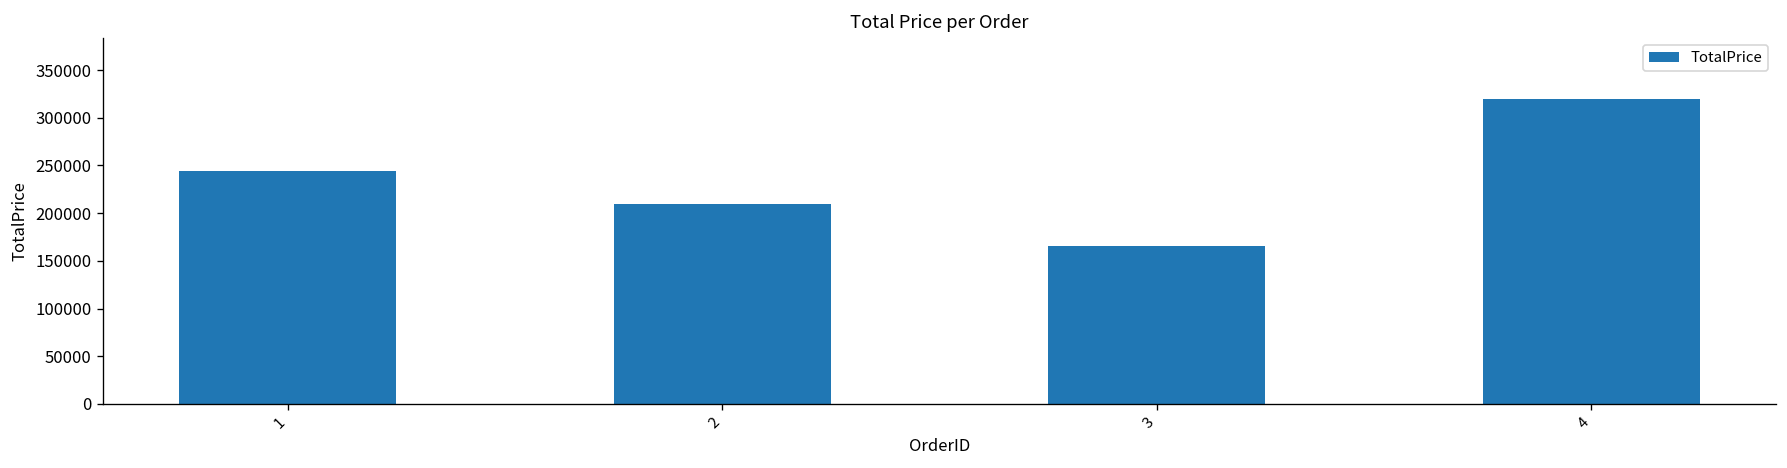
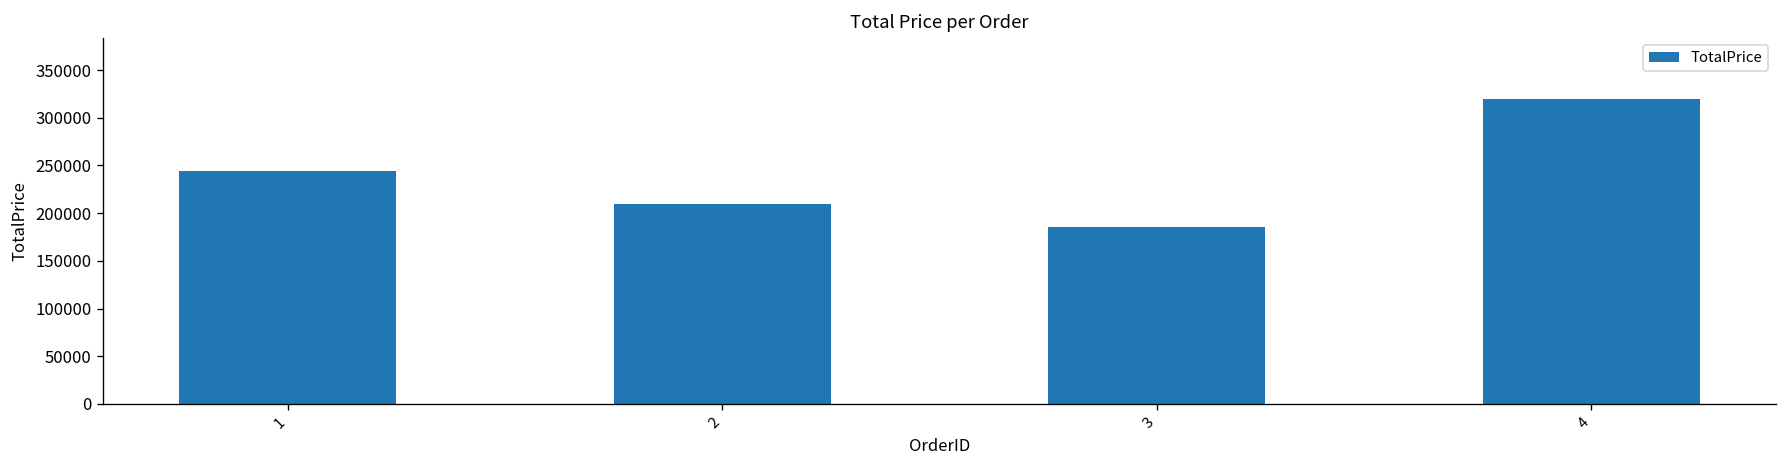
3: 170000 -> 190000
